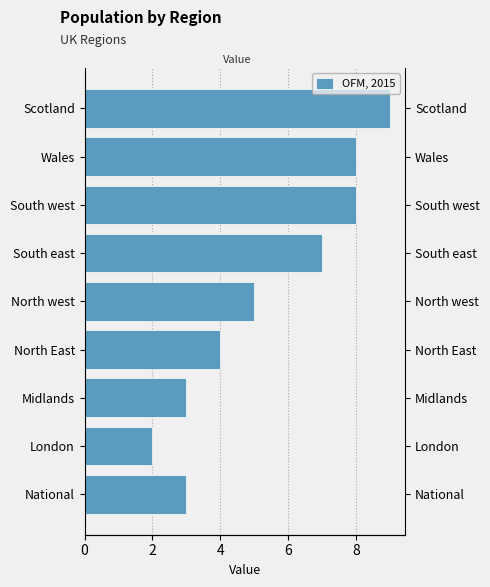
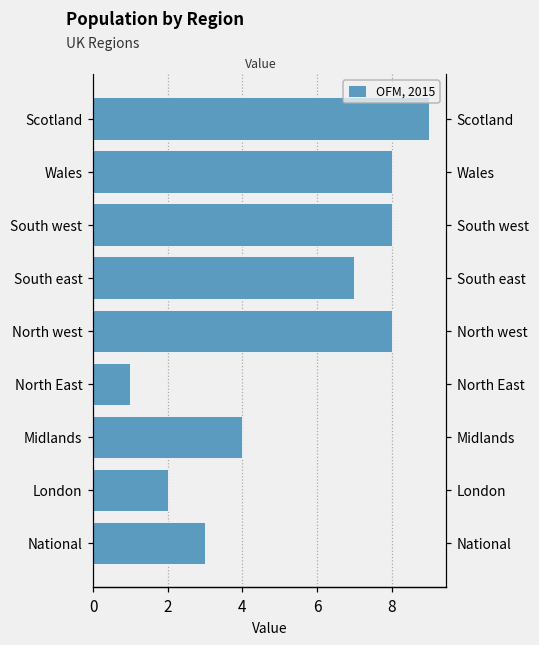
North west: 5 -> 8
North East: 4 -> 1
Midlands: 3 -> 4
